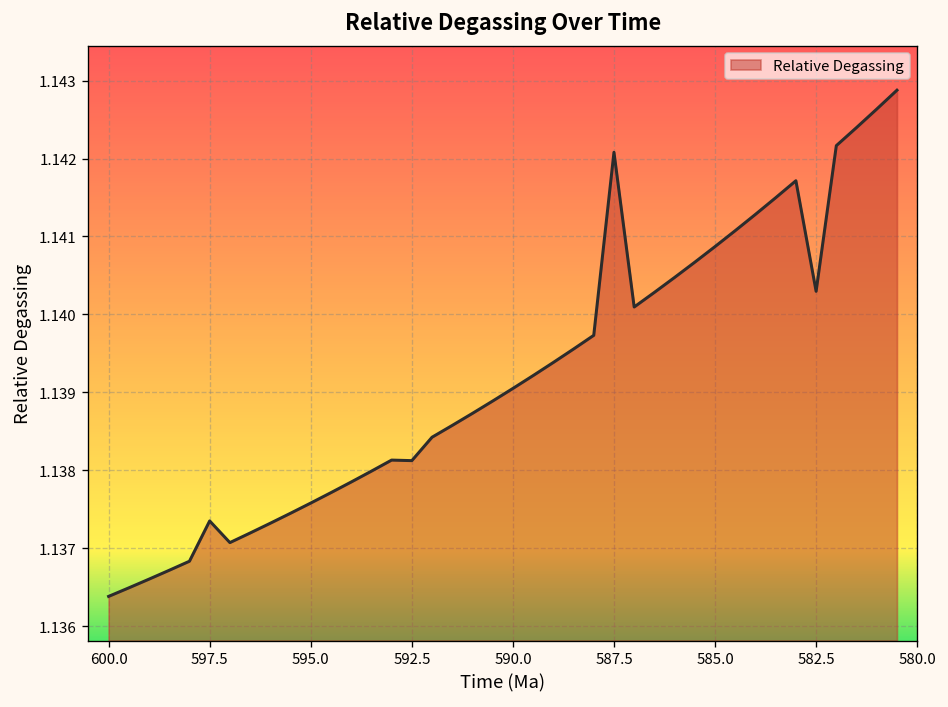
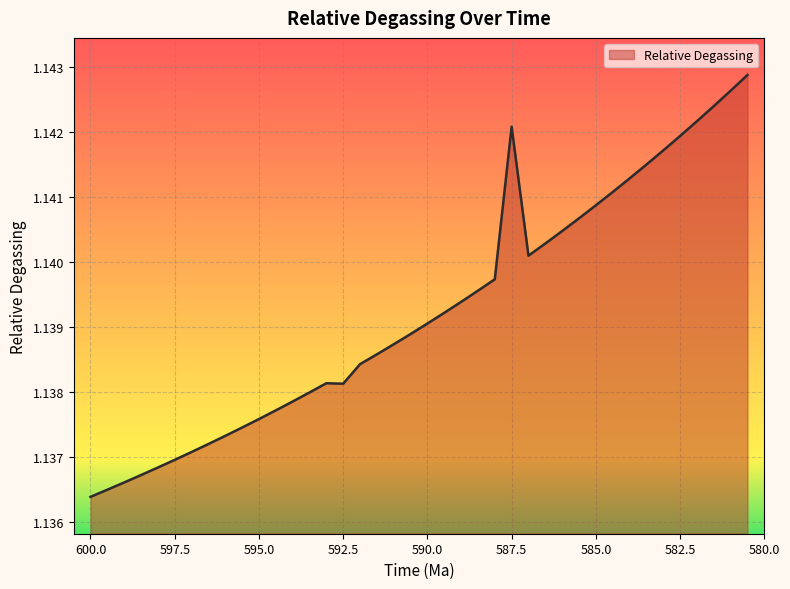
597.5: 1.1373 -> 1.1369
582.5: 1.1403 -> 1.1419
